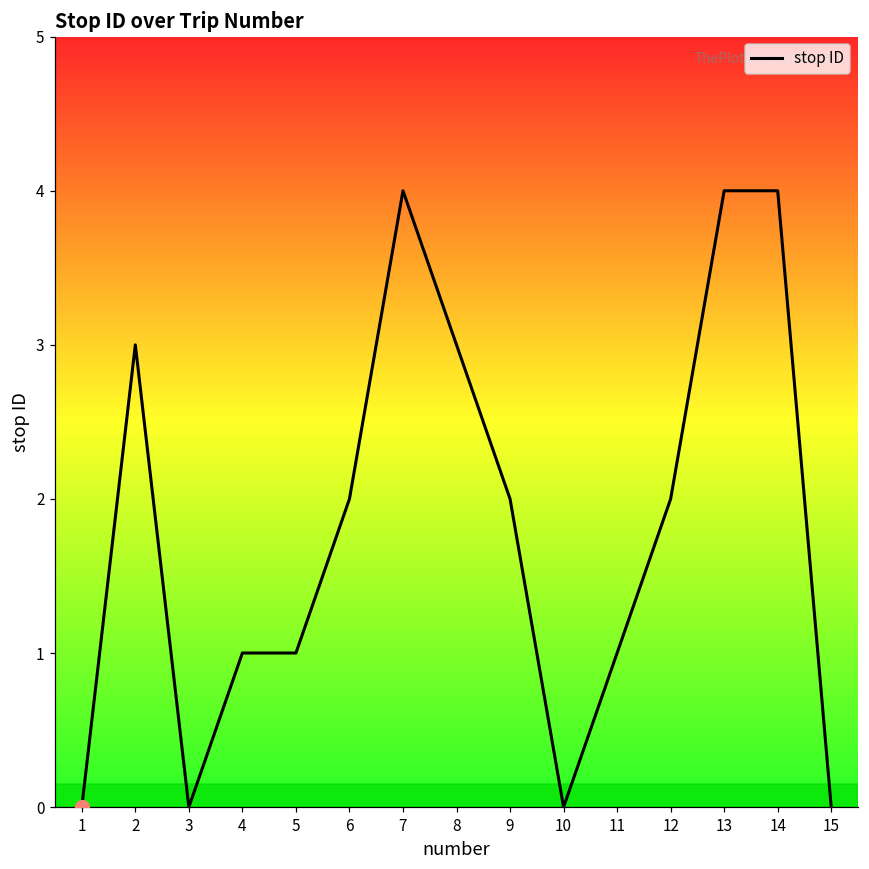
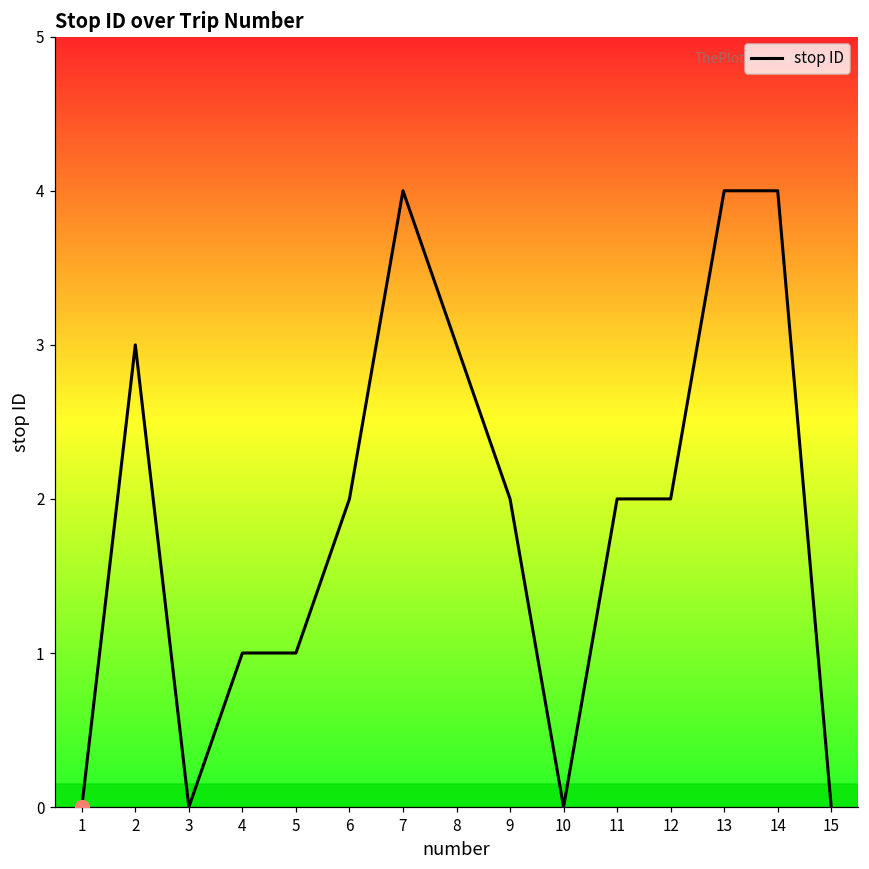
stop ID, 11: 1 -> 2
